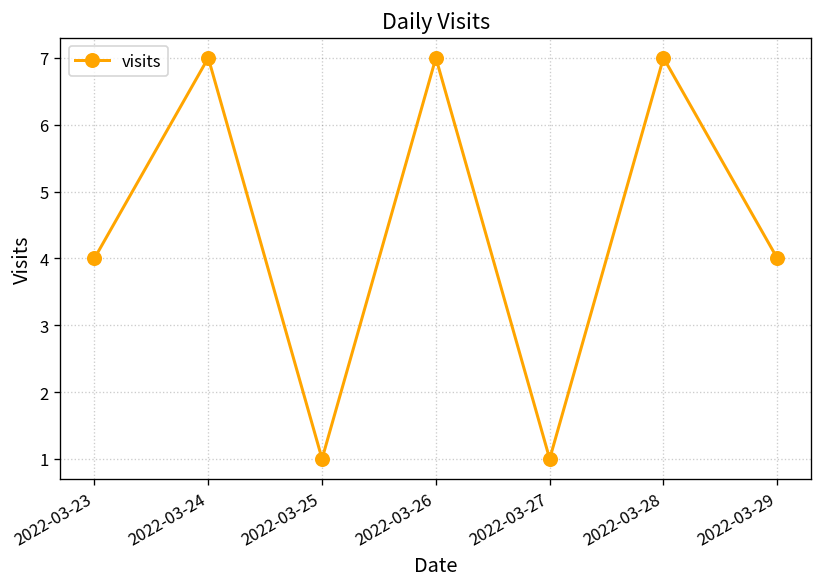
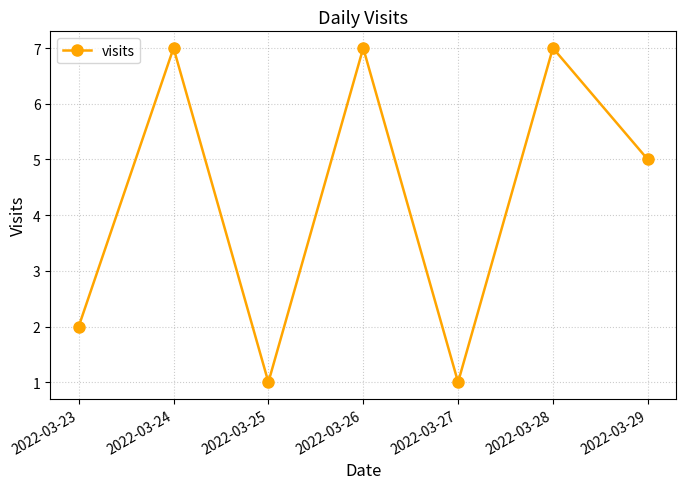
2022-03-23: 4 -> 2
2022-03-29: 4 -> 5
